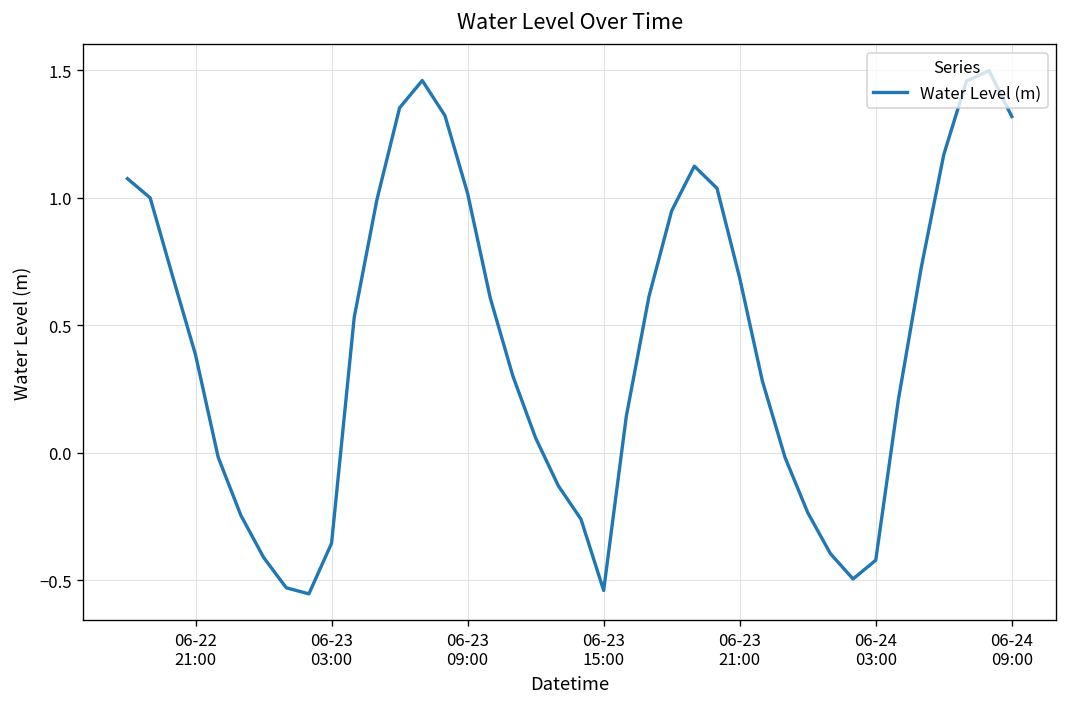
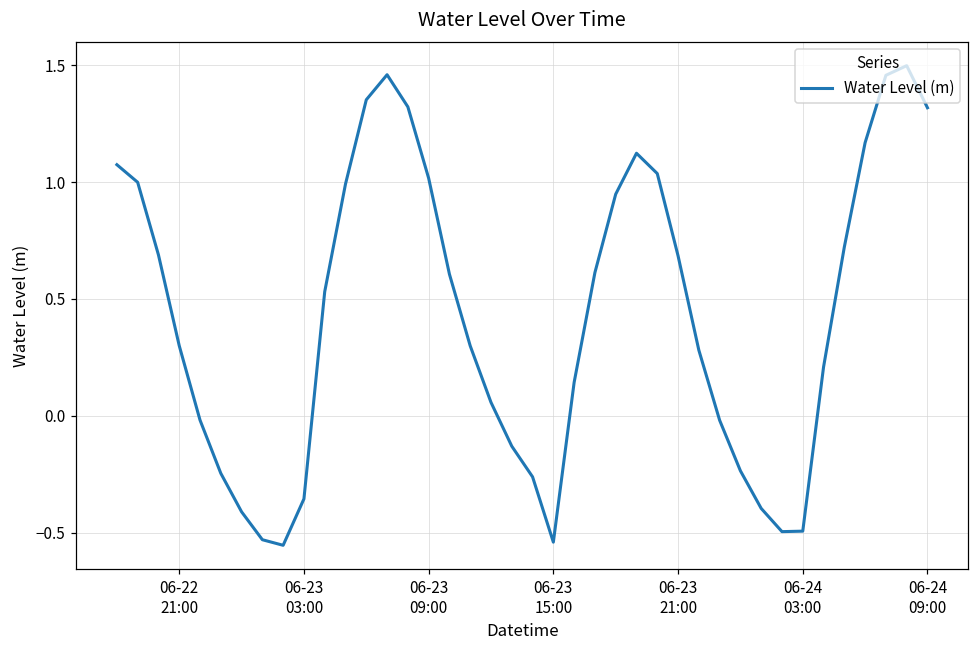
06-22 21:00: 0.38 -> 0.30
06-24 03:00: -0.42 -> -0.49
